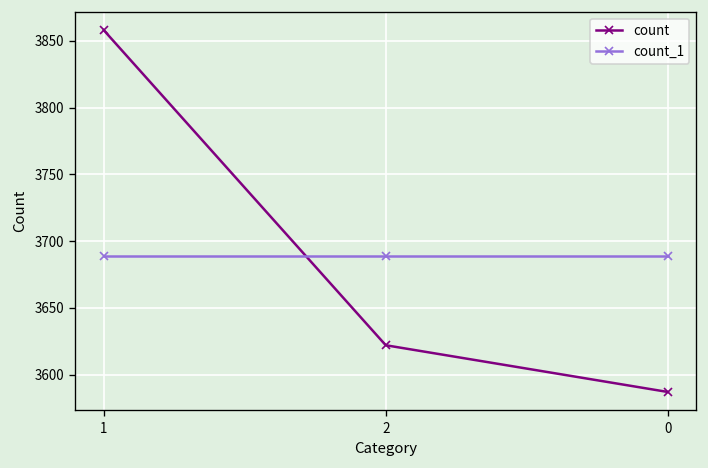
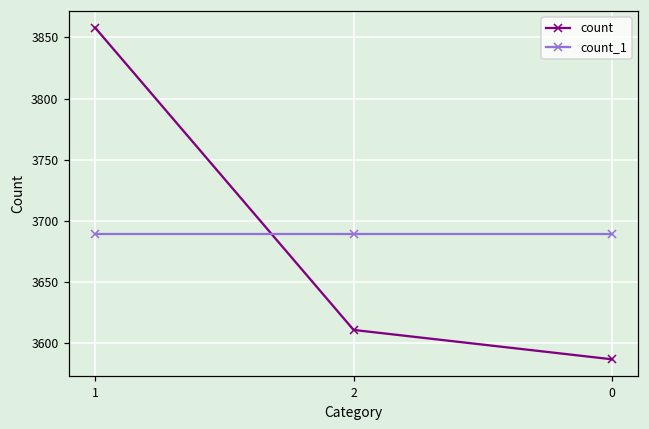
count, 2: 3622 -> 3611
